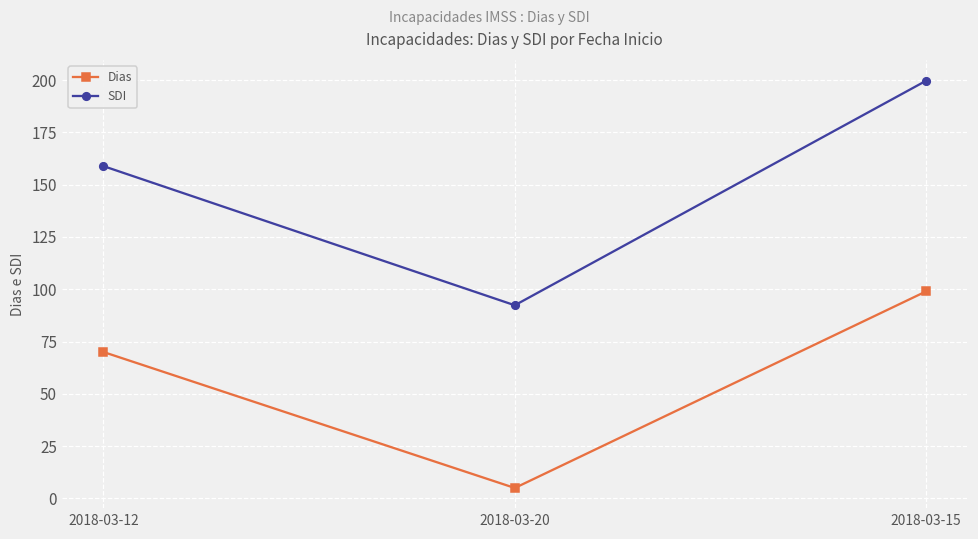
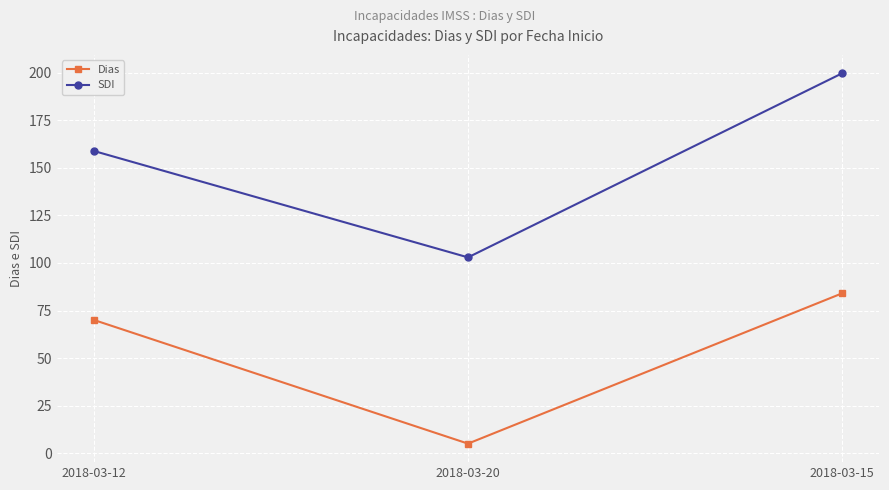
SDI, 2018-03-20: 92 -> 103
Dias, 2018-03-15: 99 -> 84
